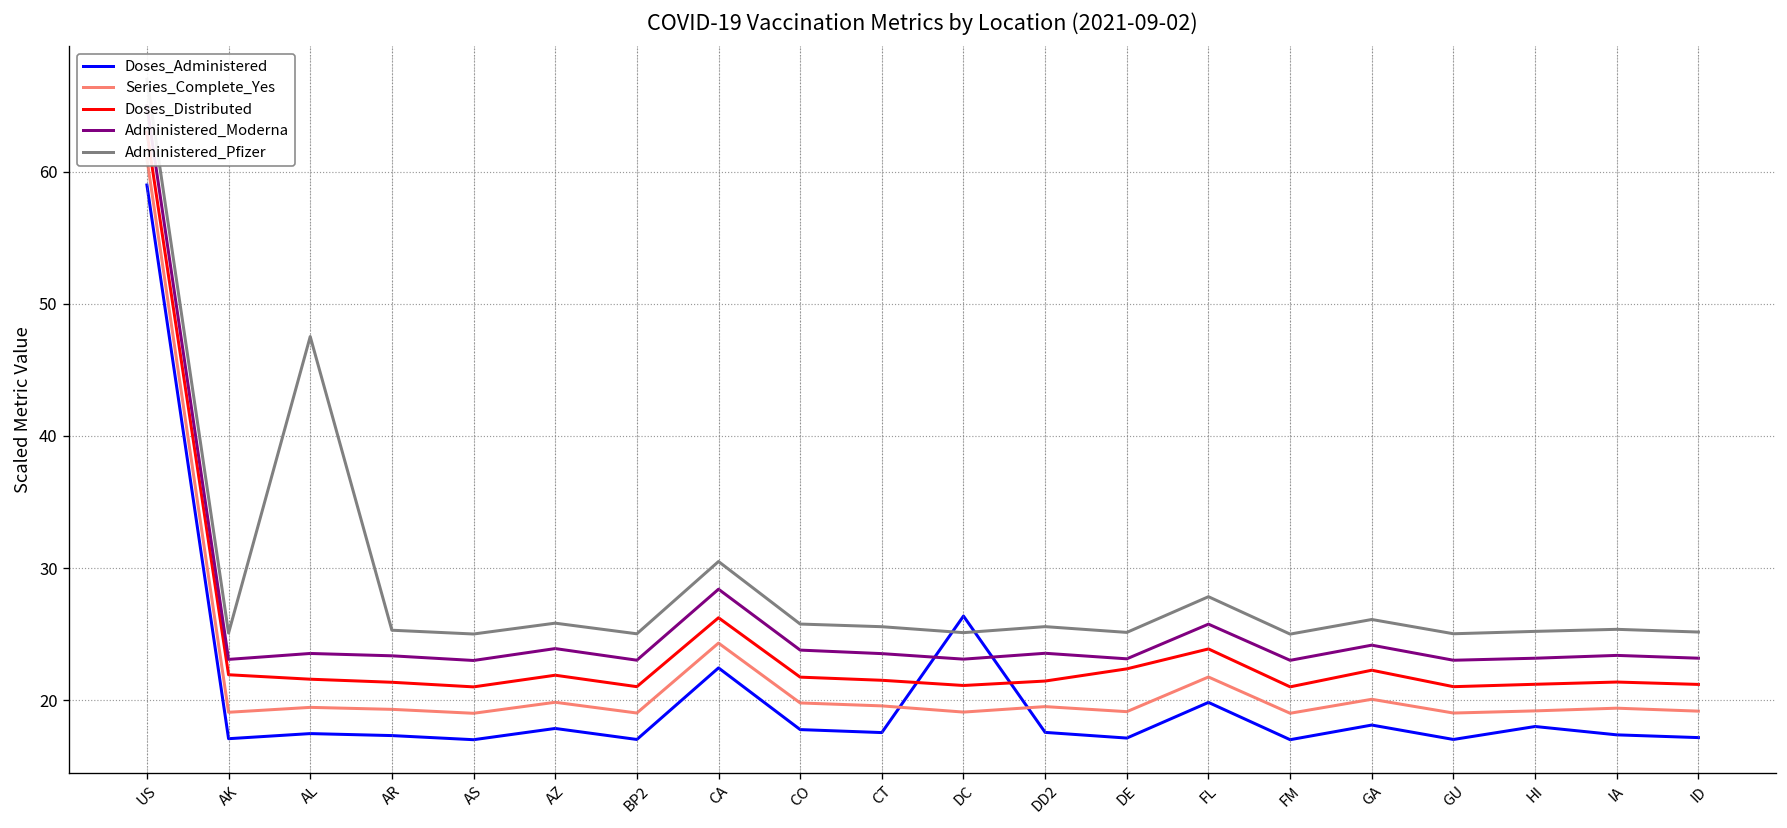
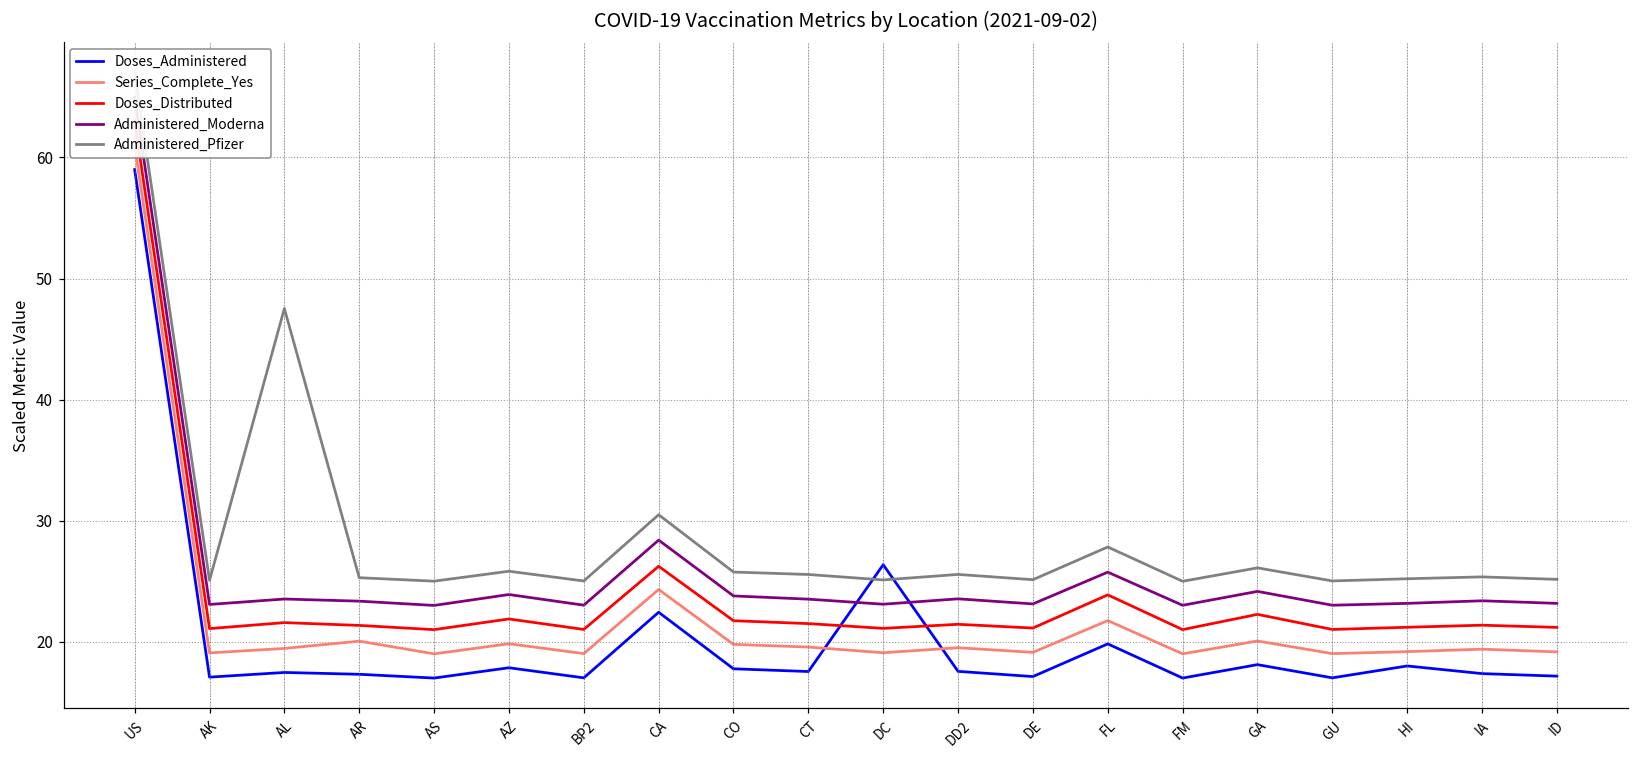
Doses_Distributed, AK: 21.9 -> 21.1
Series_Complete_Yes, AR: 19.3 -> 20.1
Doses_Distributed, DE: 22.4 -> 21.1
